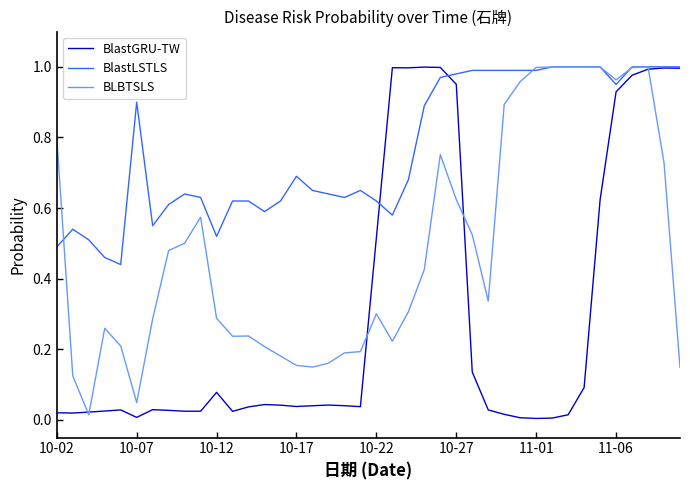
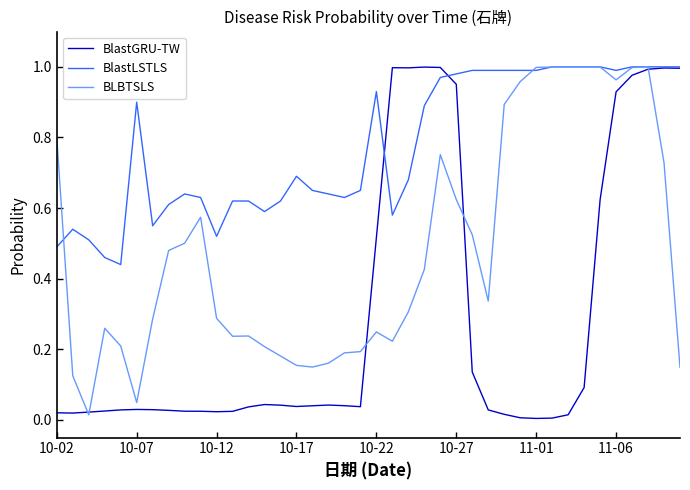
BlastGRU-TW, 10-07: 0.01 -> 0.03
BlastGRU-TW, 10-12: 0.08 -> 0.02
BlastLSTLS, 10-22: 0.62 -> 0.93
BLBTSLS, 10-22: 0.30 -> 0.25
BlastLSTLS, 11-06: 0.95 -> 0.99
